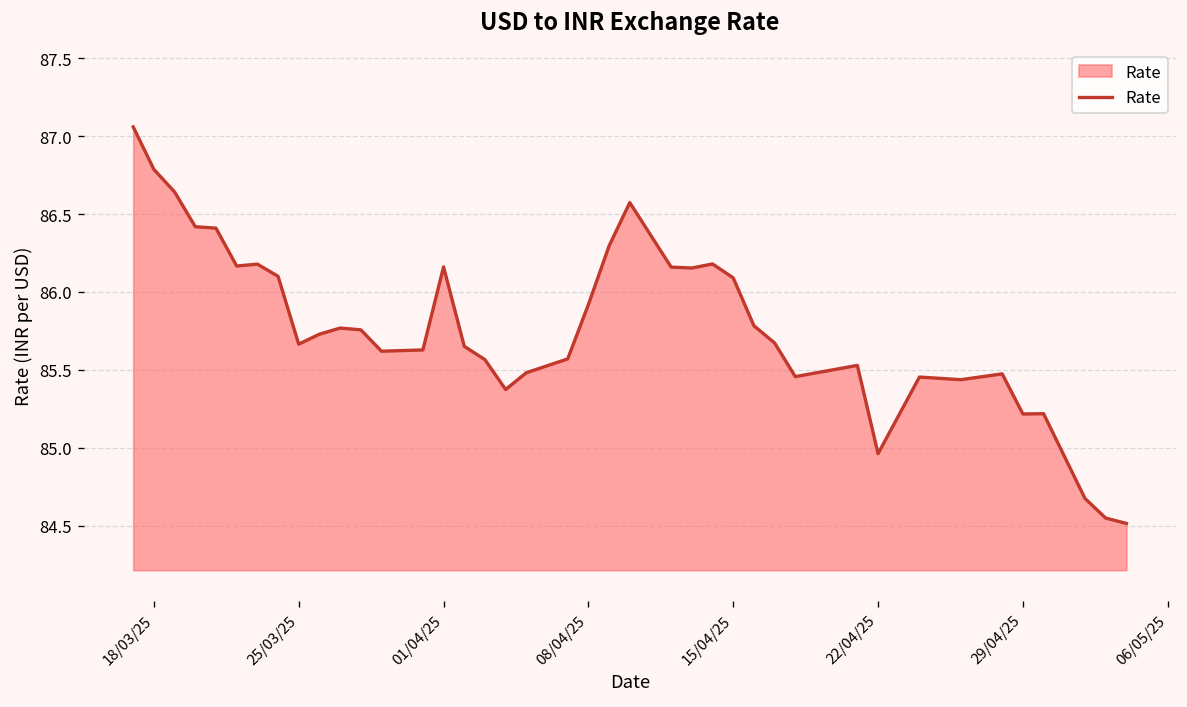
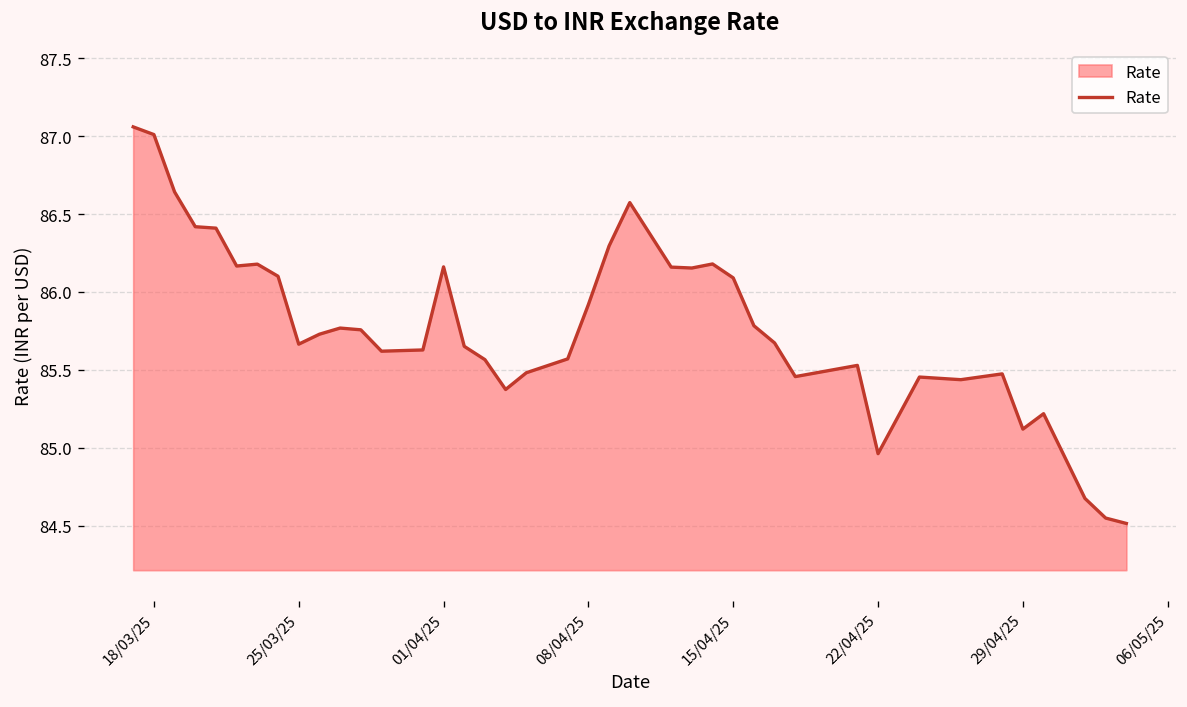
18/03/25: 86.79 -> 87.01
29/04/25: 85.22 -> 85.12
